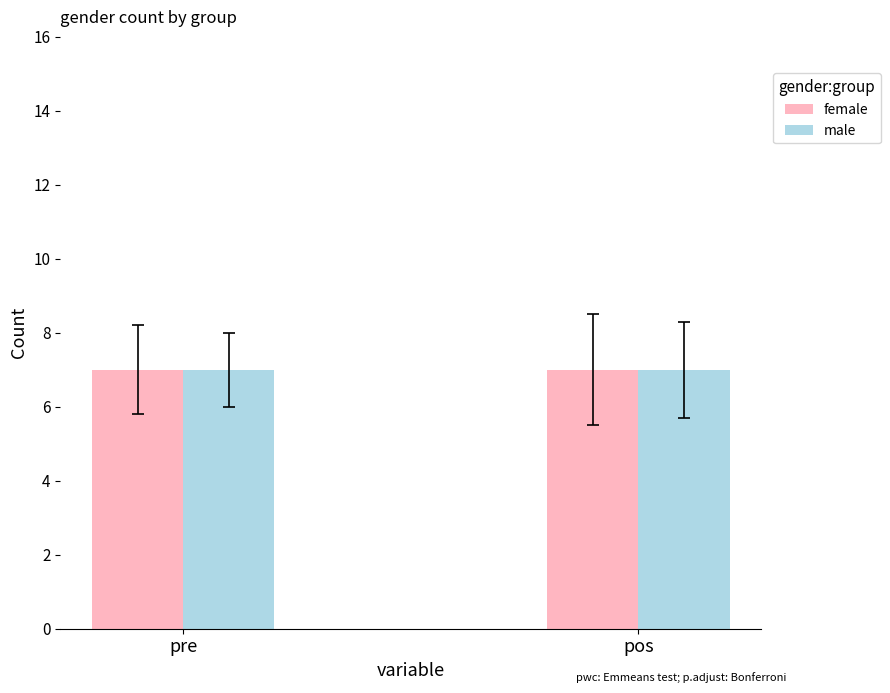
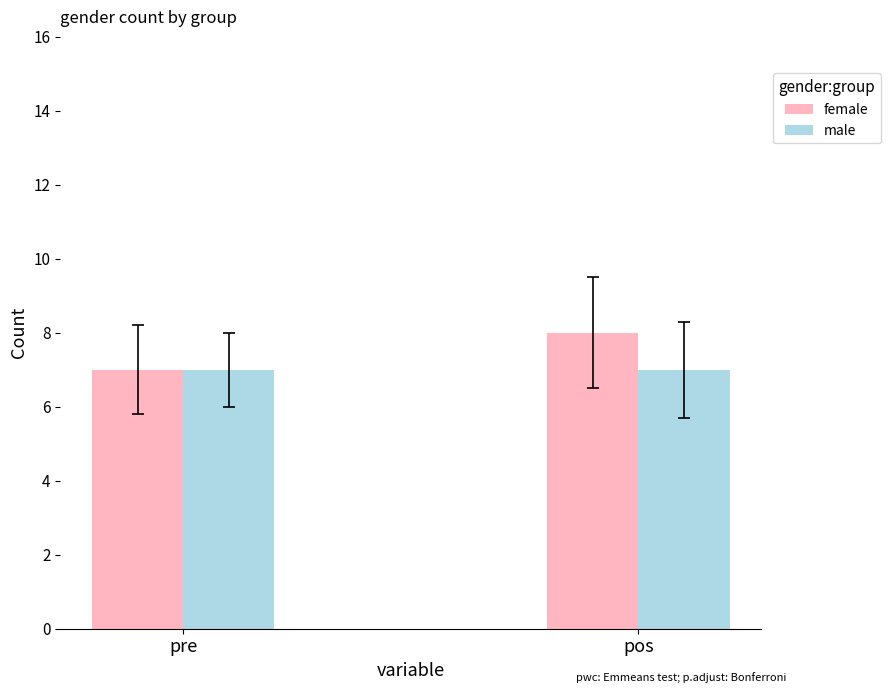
female, pos: 7 -> 8
